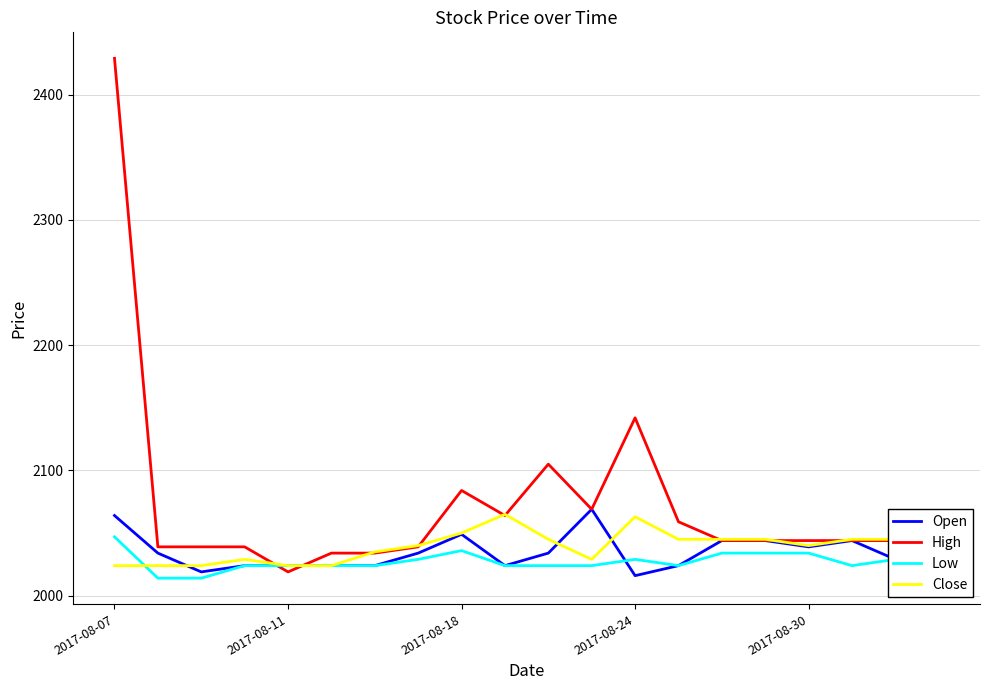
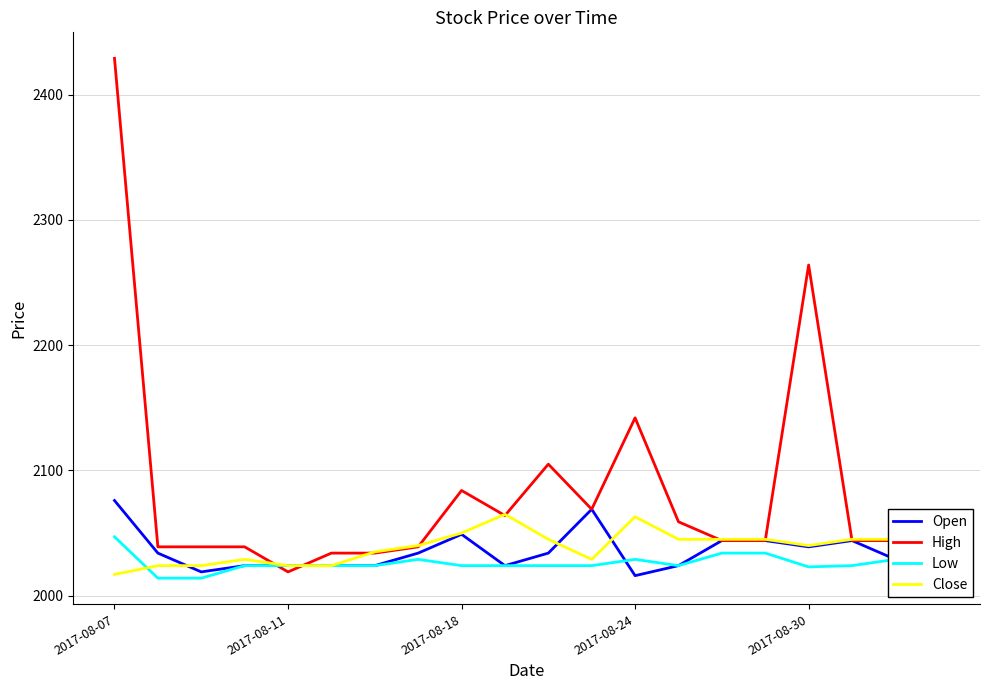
Open, 2017-08-07: 2064 -> 2076
Close, 2017-08-07: 2024 -> 2017
Low, 2017-08-18: 2036 -> 2024
High, 2017-08-30: 2044 -> 2264
Low, 2017-08-30: 2034 -> 2023
